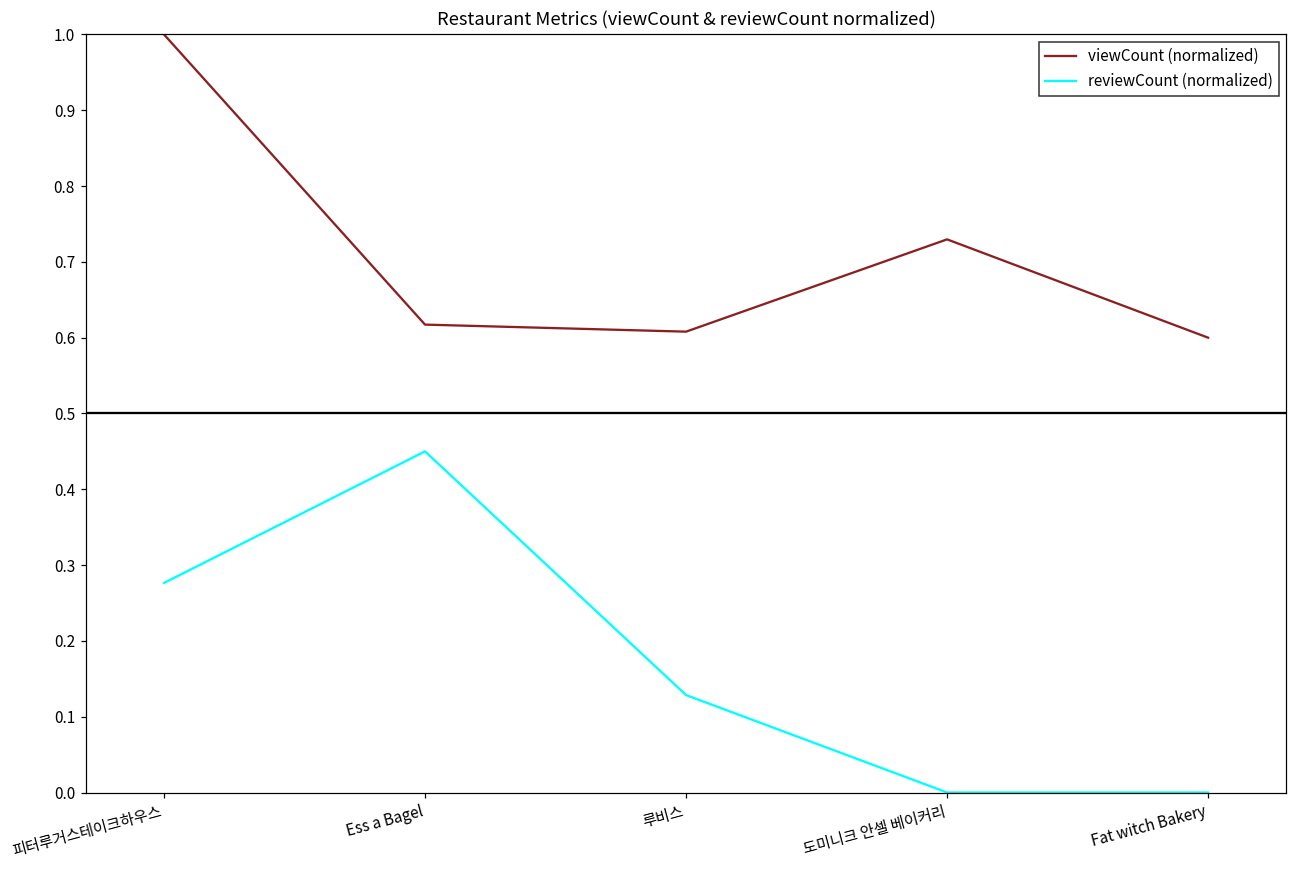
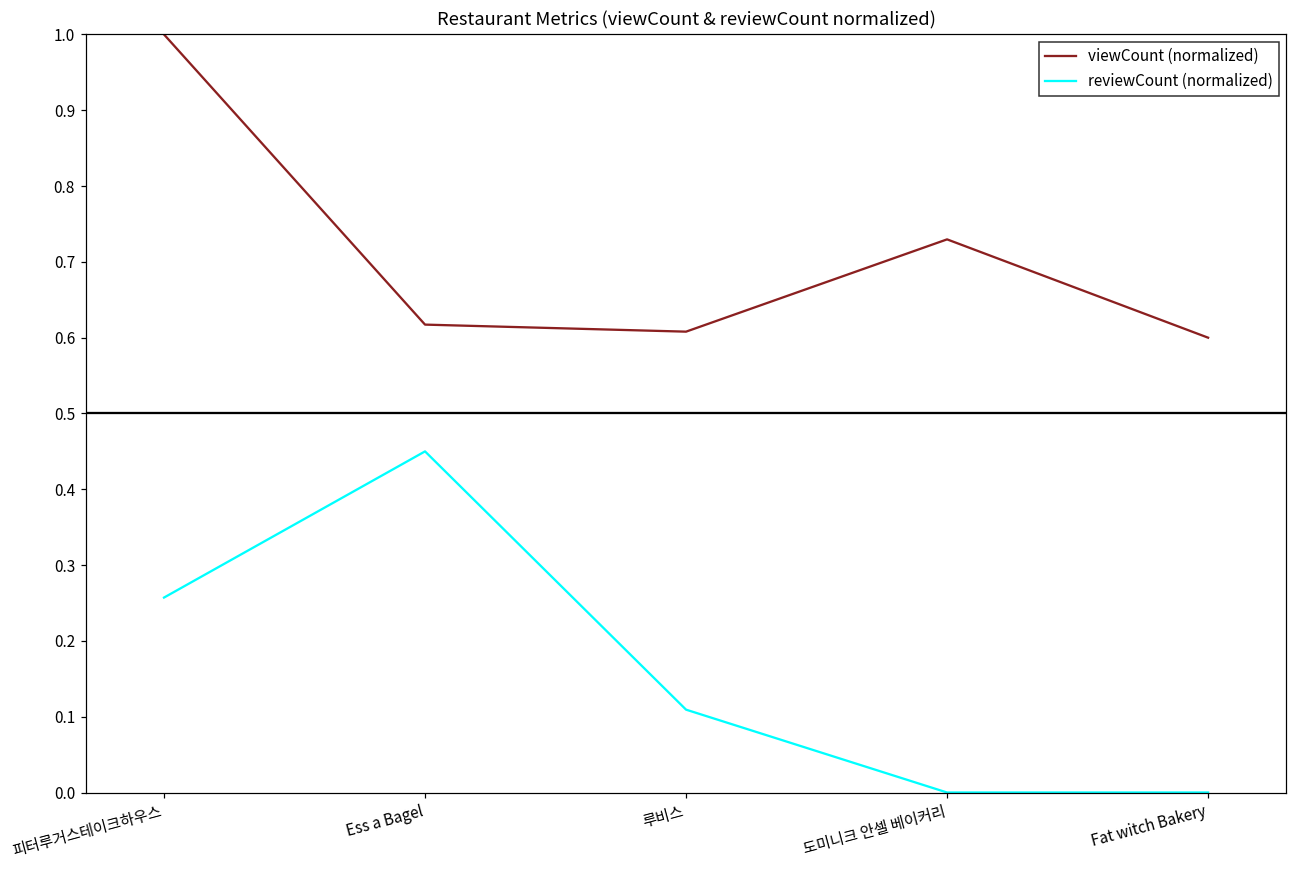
reviewCount (normalized), 피터루거스테이크하우스: 0.28 -> 0.26
reviewCount (normalized), 루비스: 0.13 -> 0.11
